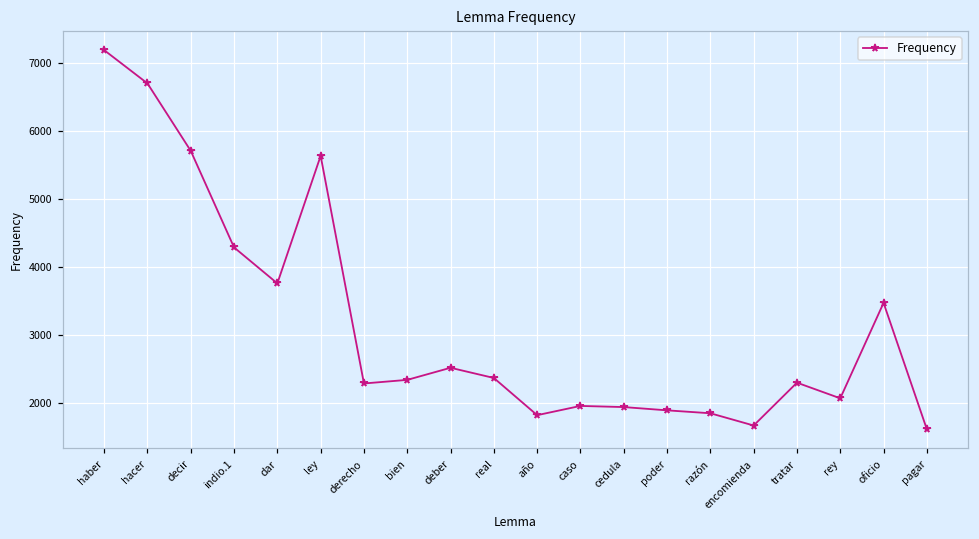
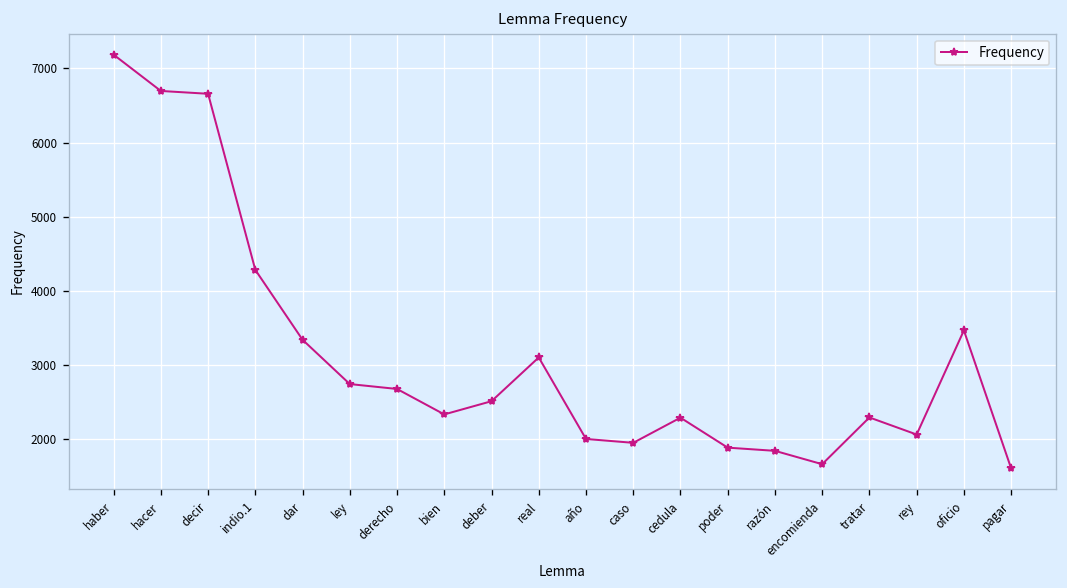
decir: 5700 -> 6700
dar: 3800 -> 3300
ley: 5600 -> 2700
derecho: 2300 -> 2700
real: 2400 -> 3100
año: 1800 -> 2000
cedula: 1900 -> 2300
